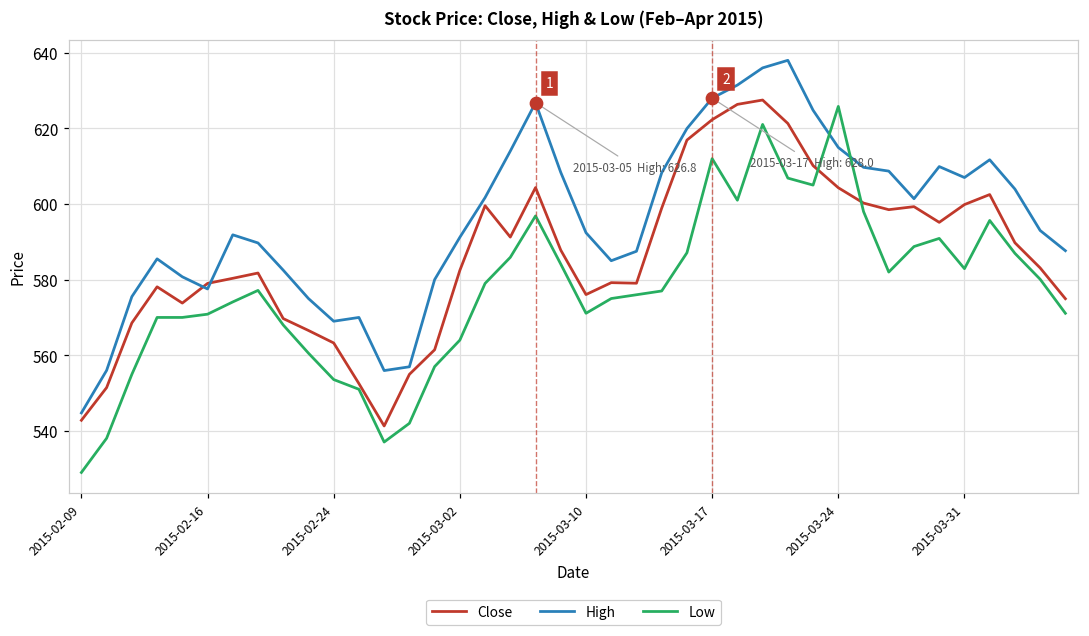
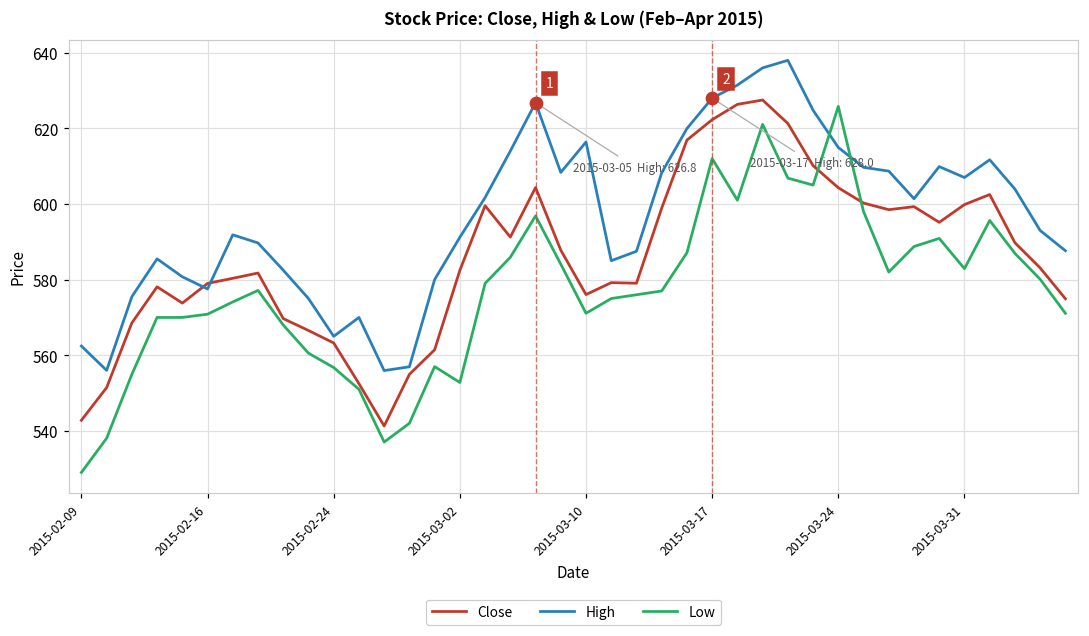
High, 2015-02-09: 545 -> 562
High, 2015-02-24: 569 -> 565
Low, 2015-02-24: 554 -> 557
Low, 2015-03-02: 564 -> 553
High, 2015-03-10: 592 -> 616
